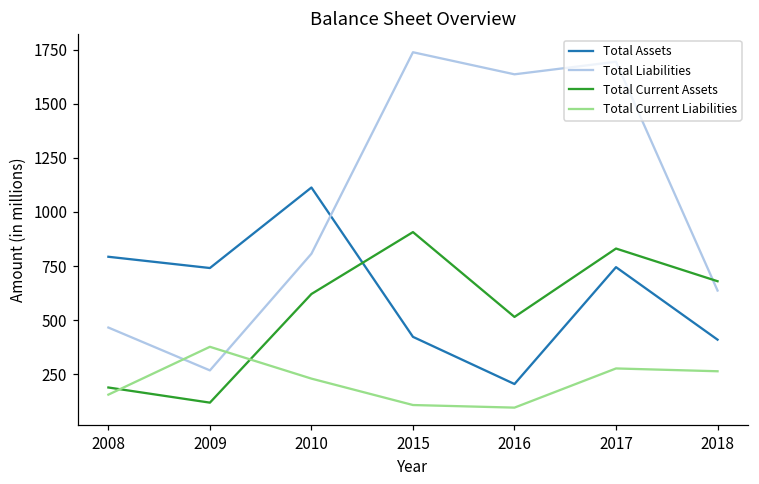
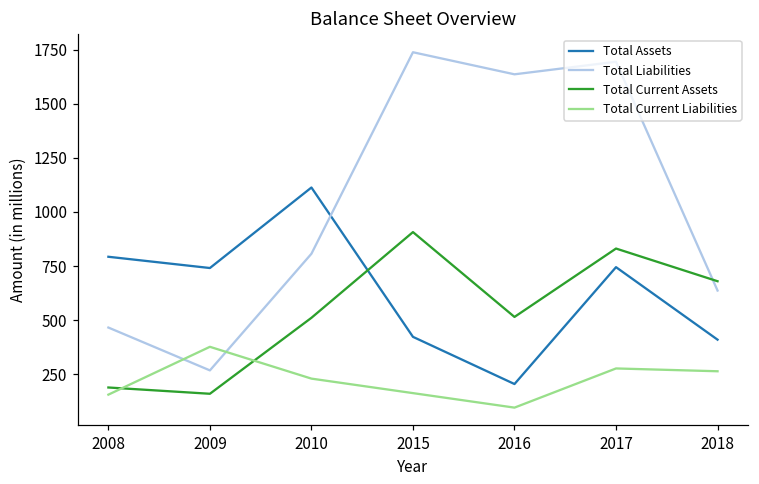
Total Current Assets, 2009: 120 -> 160
Total Current Assets, 2010: 620 -> 510
Total Current Liabilities, 2015: 110 -> 160
